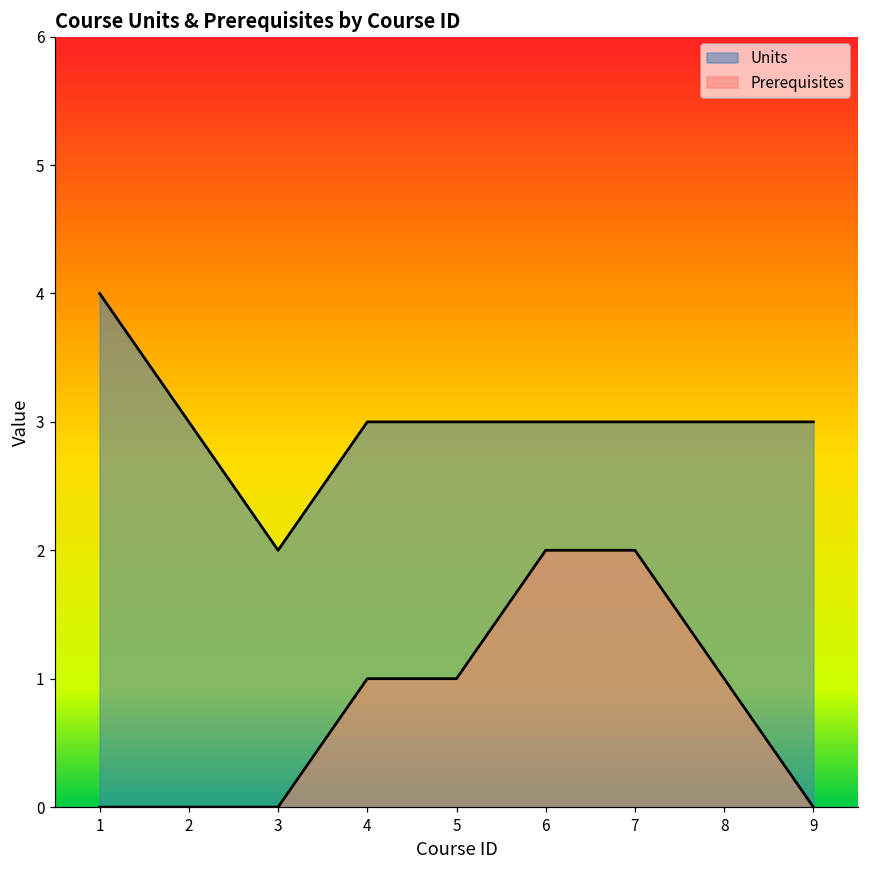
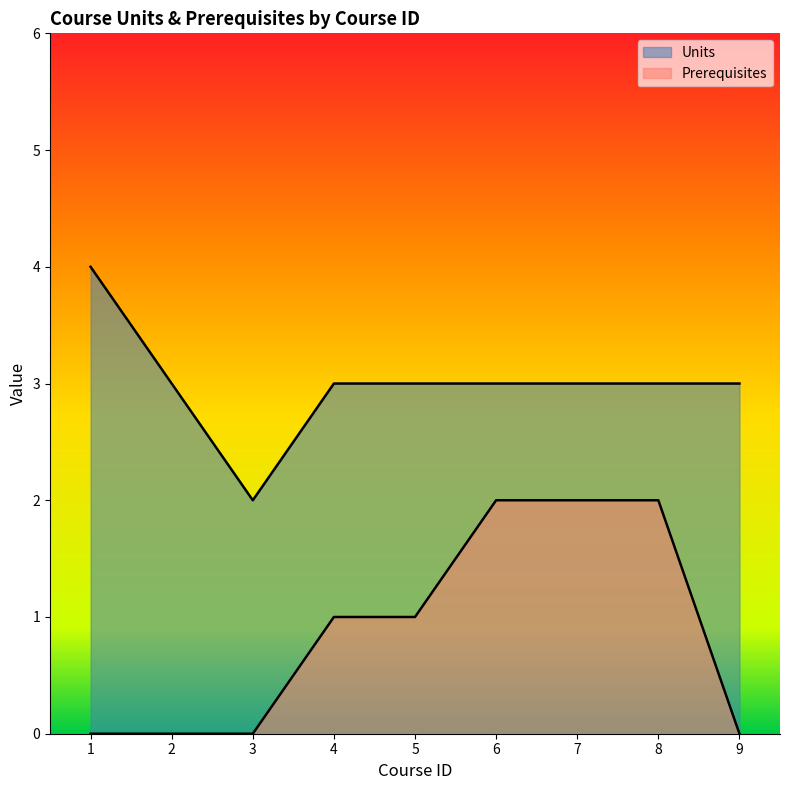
Prerequisites, 8: 1 -> 2
